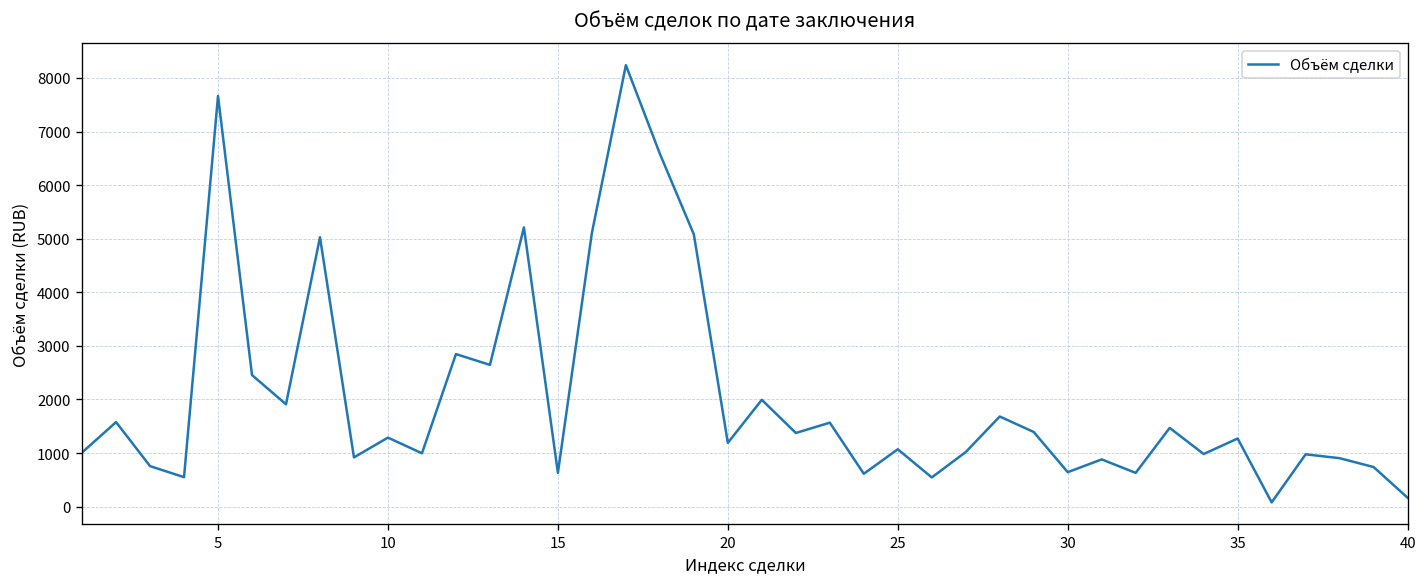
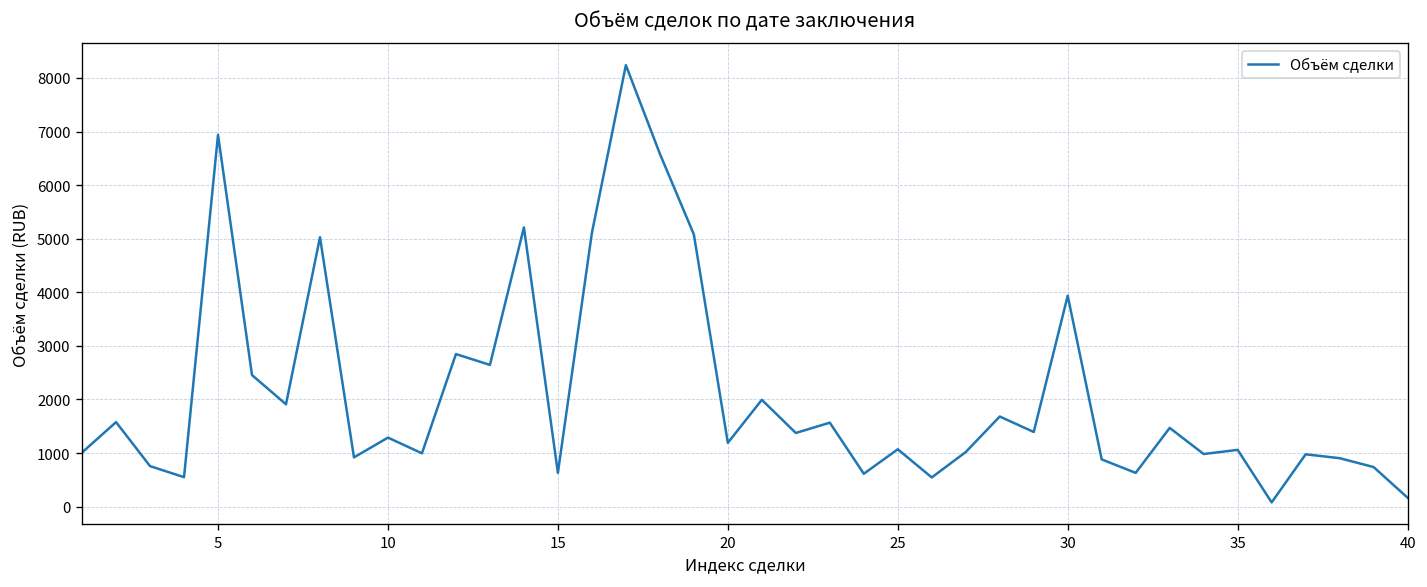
5: 7700 -> 6900
30: 600 -> 3900
35: 1300 -> 1100
